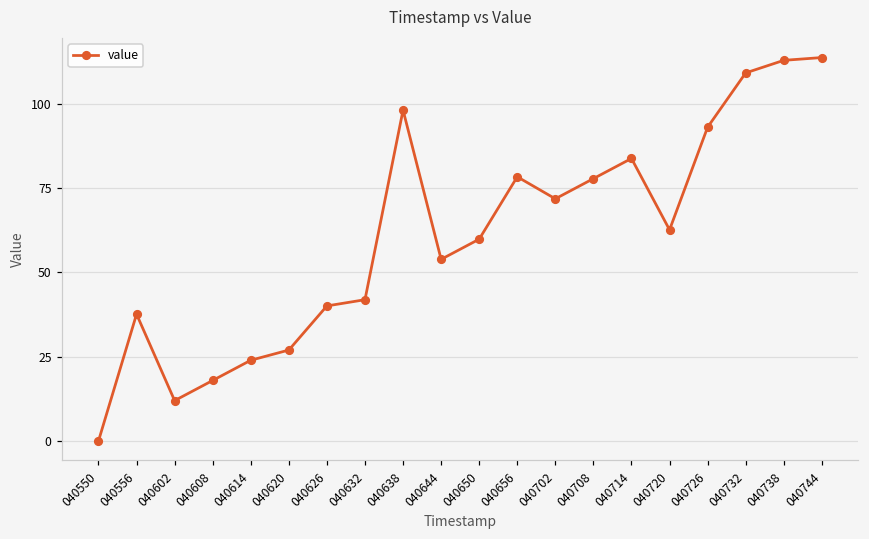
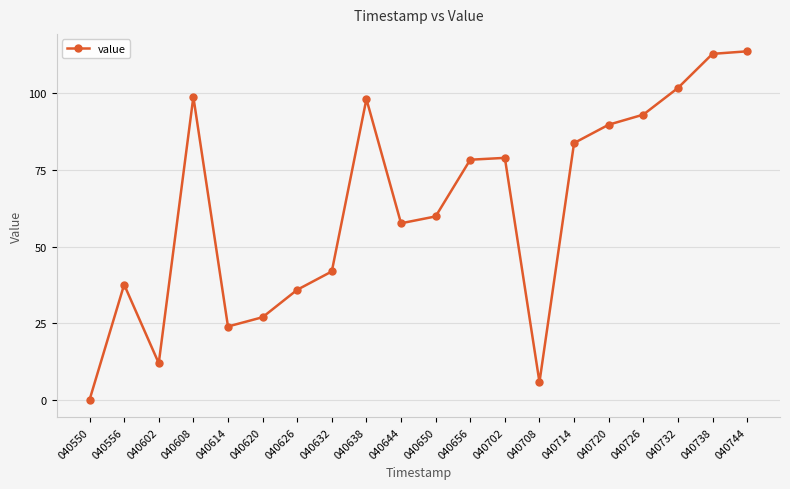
040608: 18 -> 99
040626: 40 -> 36
040644: 54 -> 58
040702: 72 -> 79
040708: 78 -> 6
040720: 63 -> 90
040732: 109 -> 102
